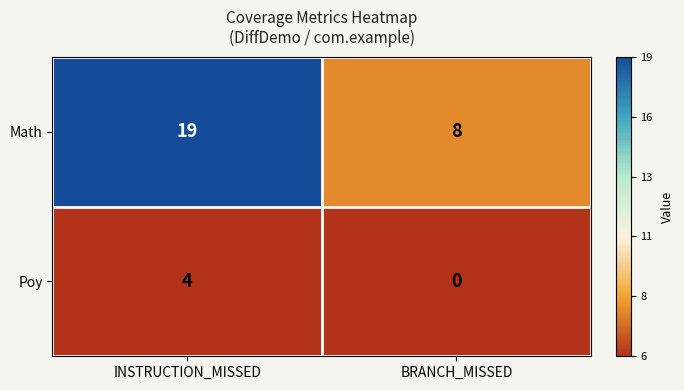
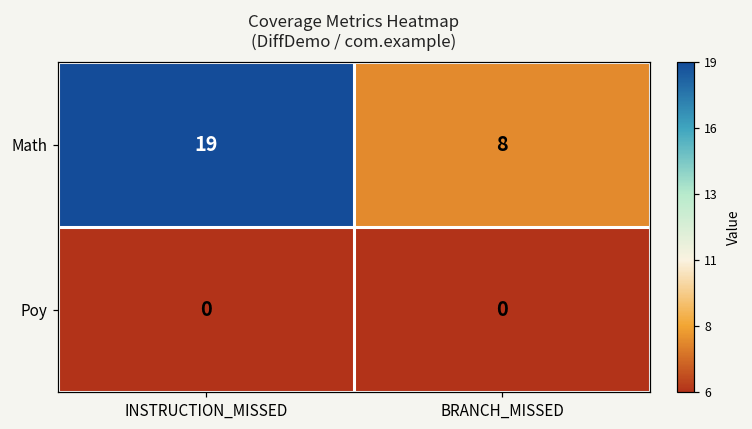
Poy, INSTRUCTION_MISSED: 4 -> 0
